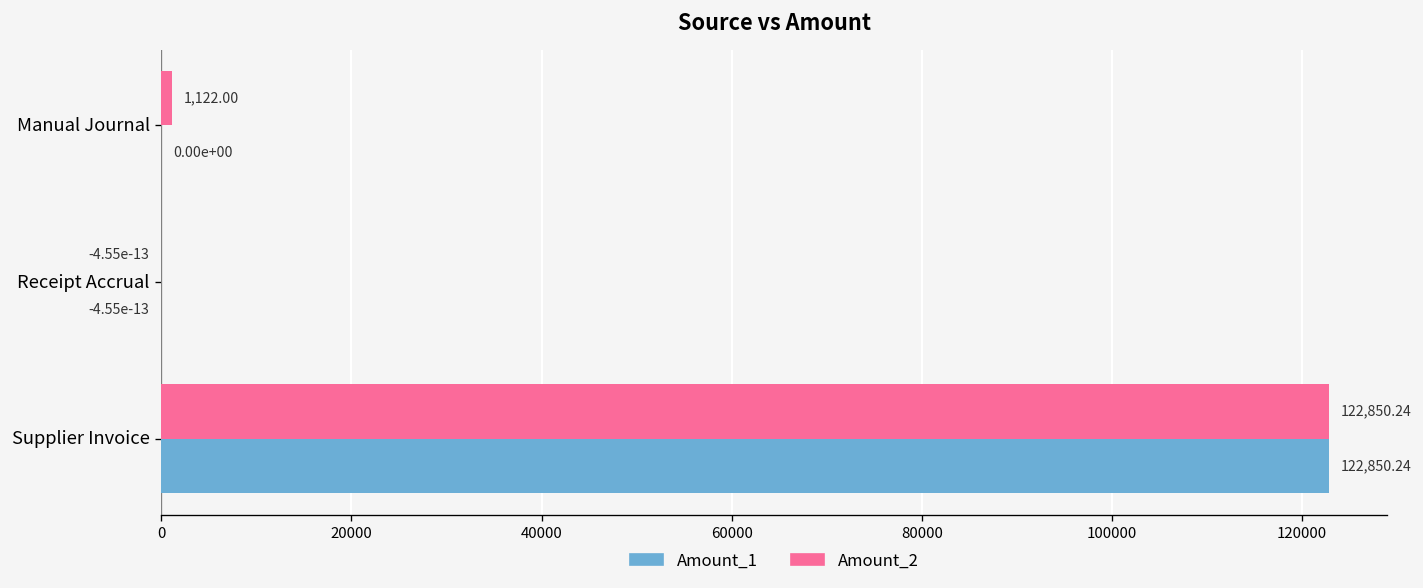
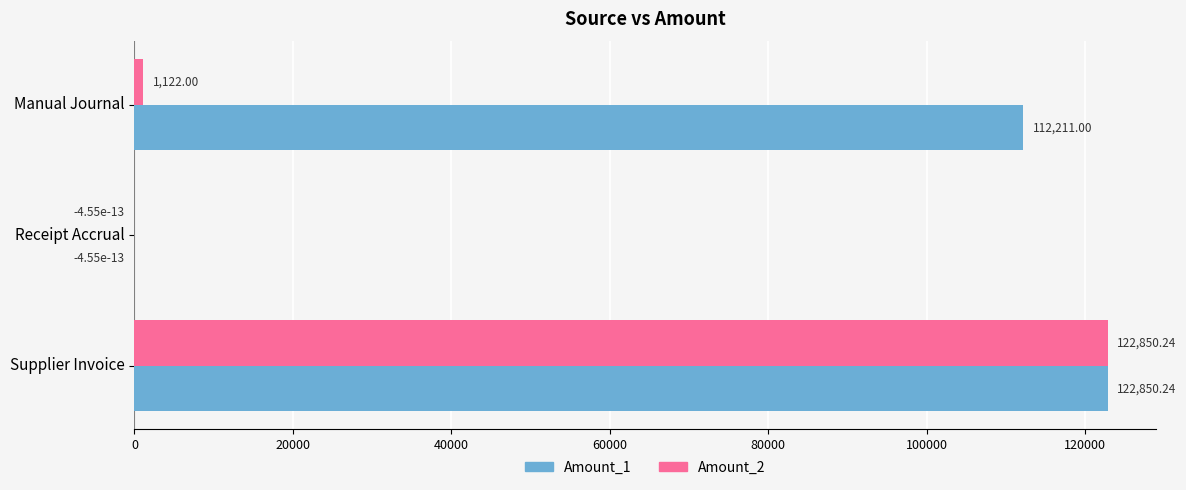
Amount_1, Manual Journal: 0.00e+00 -> 112,211.00
